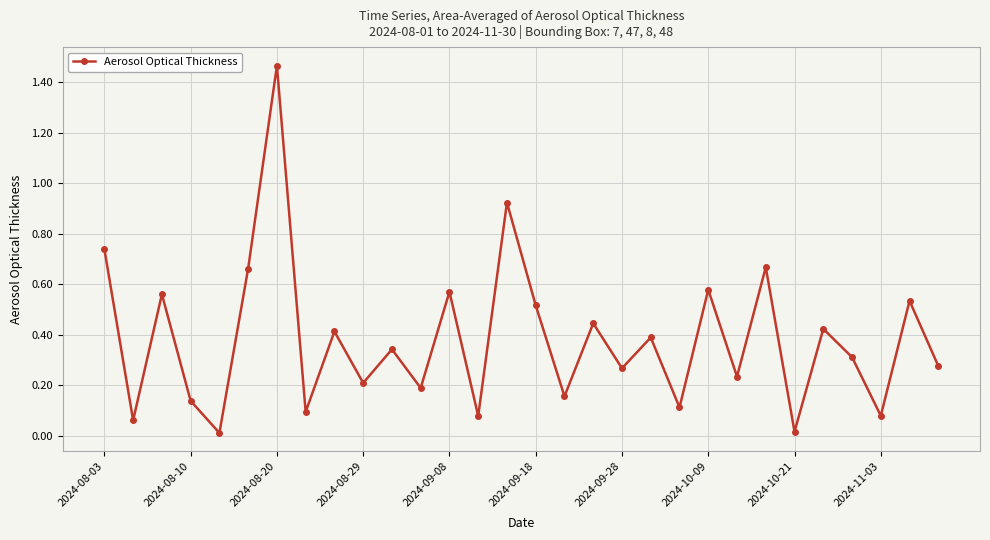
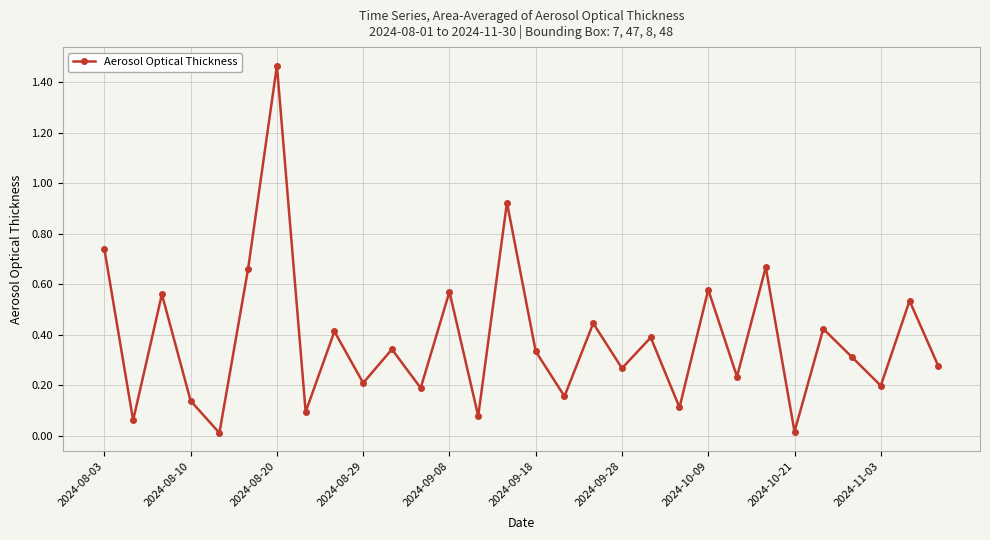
2024-09-18: 0.52 -> 0.33
2024-11-03: 0.08 -> 0.20
